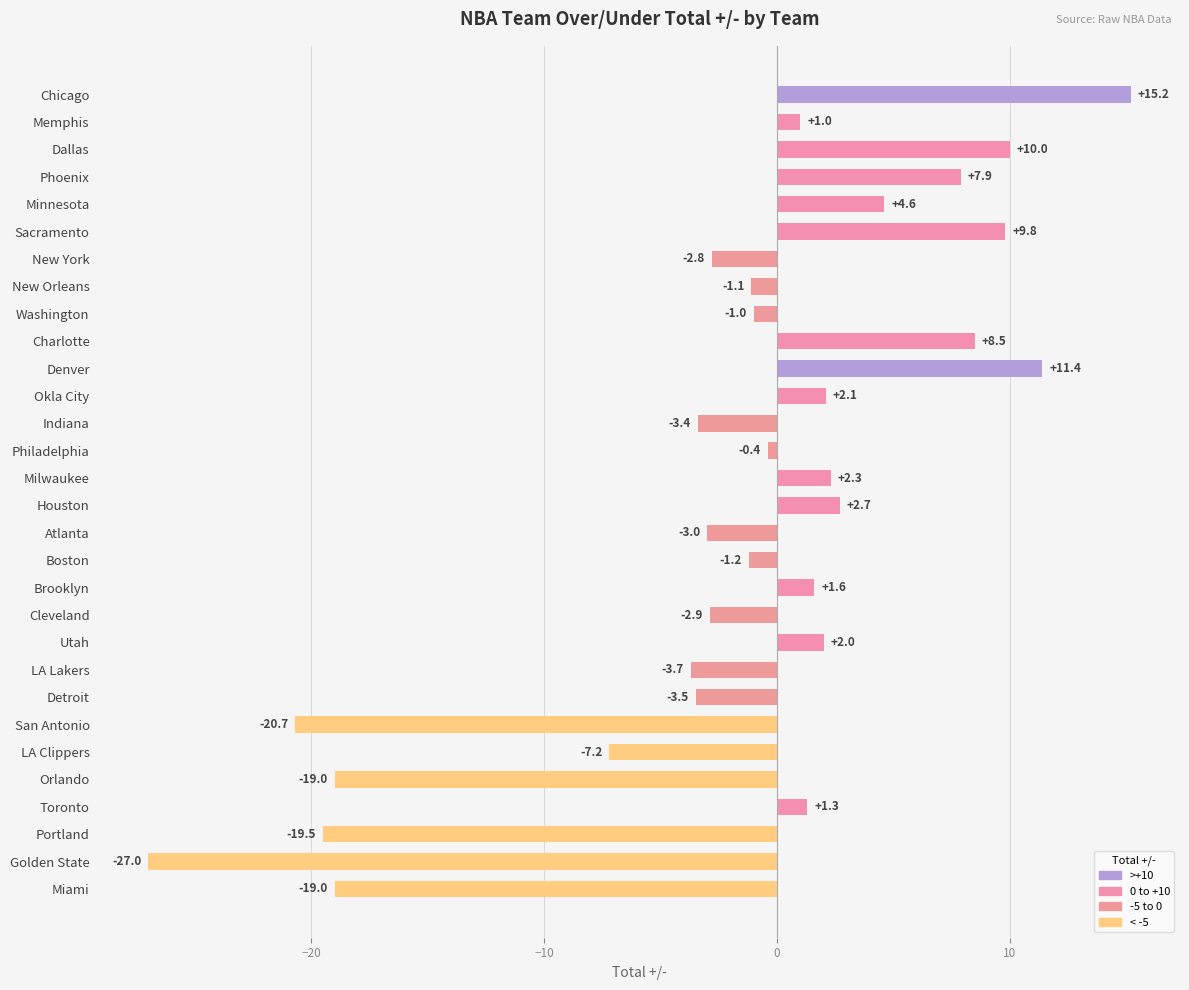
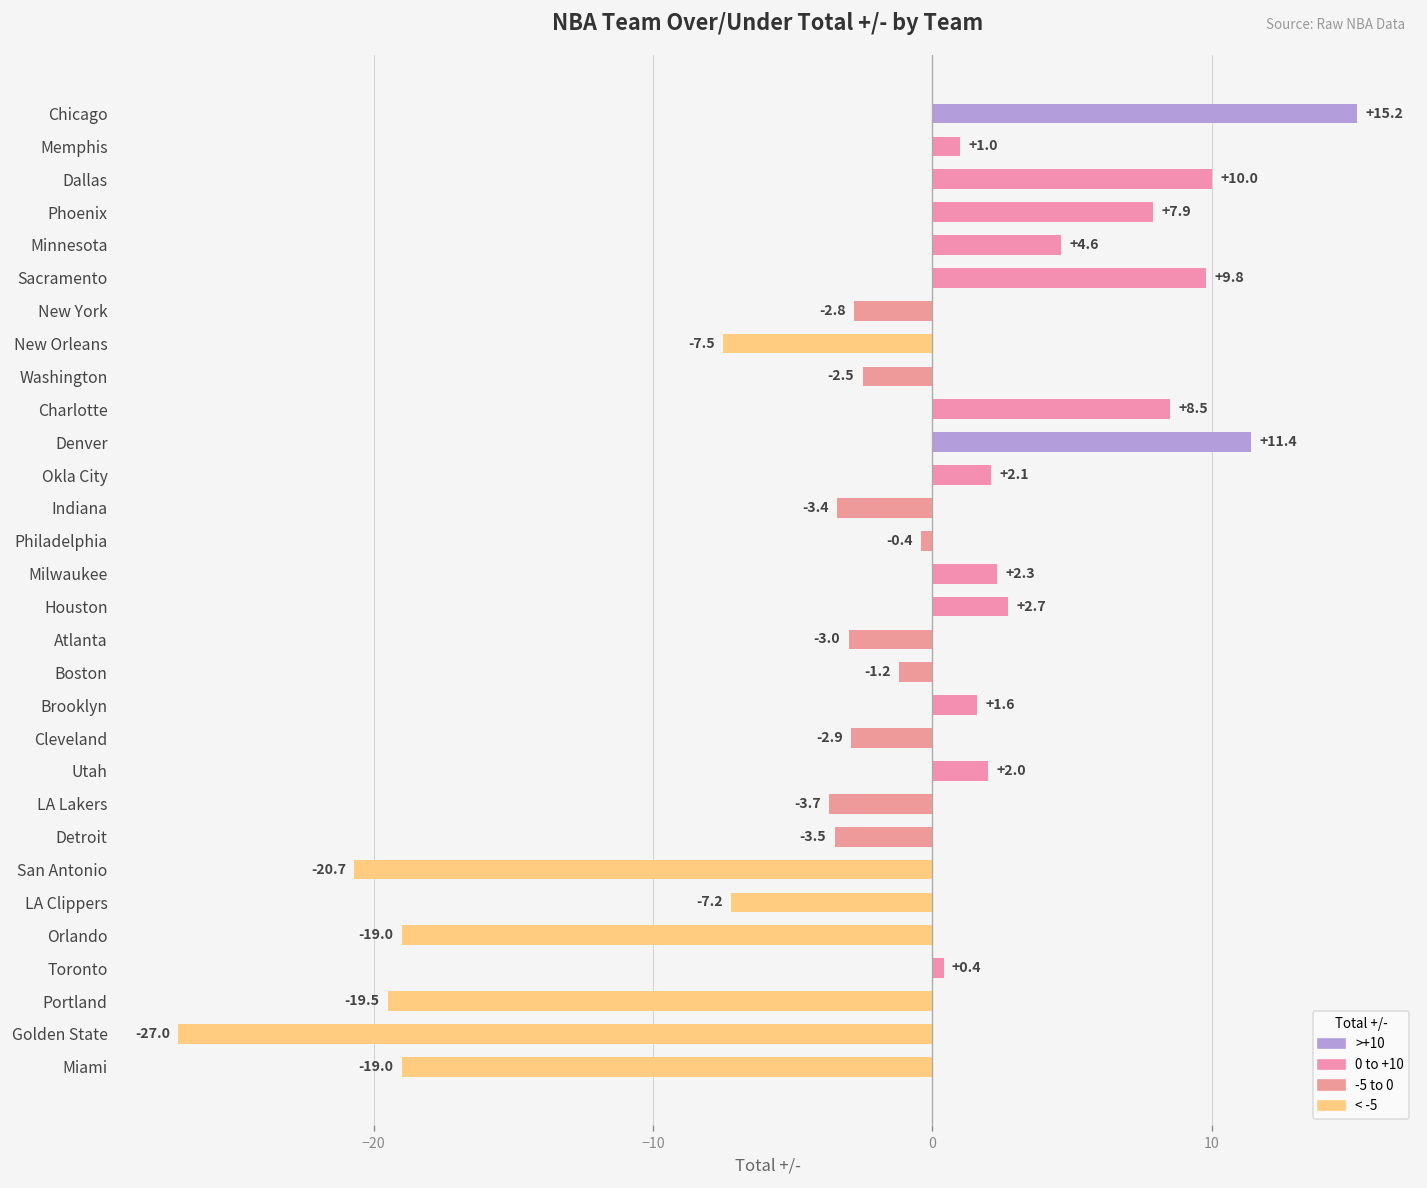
New Orleans: -1.1 -> -7.5
Washington: -1.0 -> -2.5
Toronto: +1.3 -> +0.4
